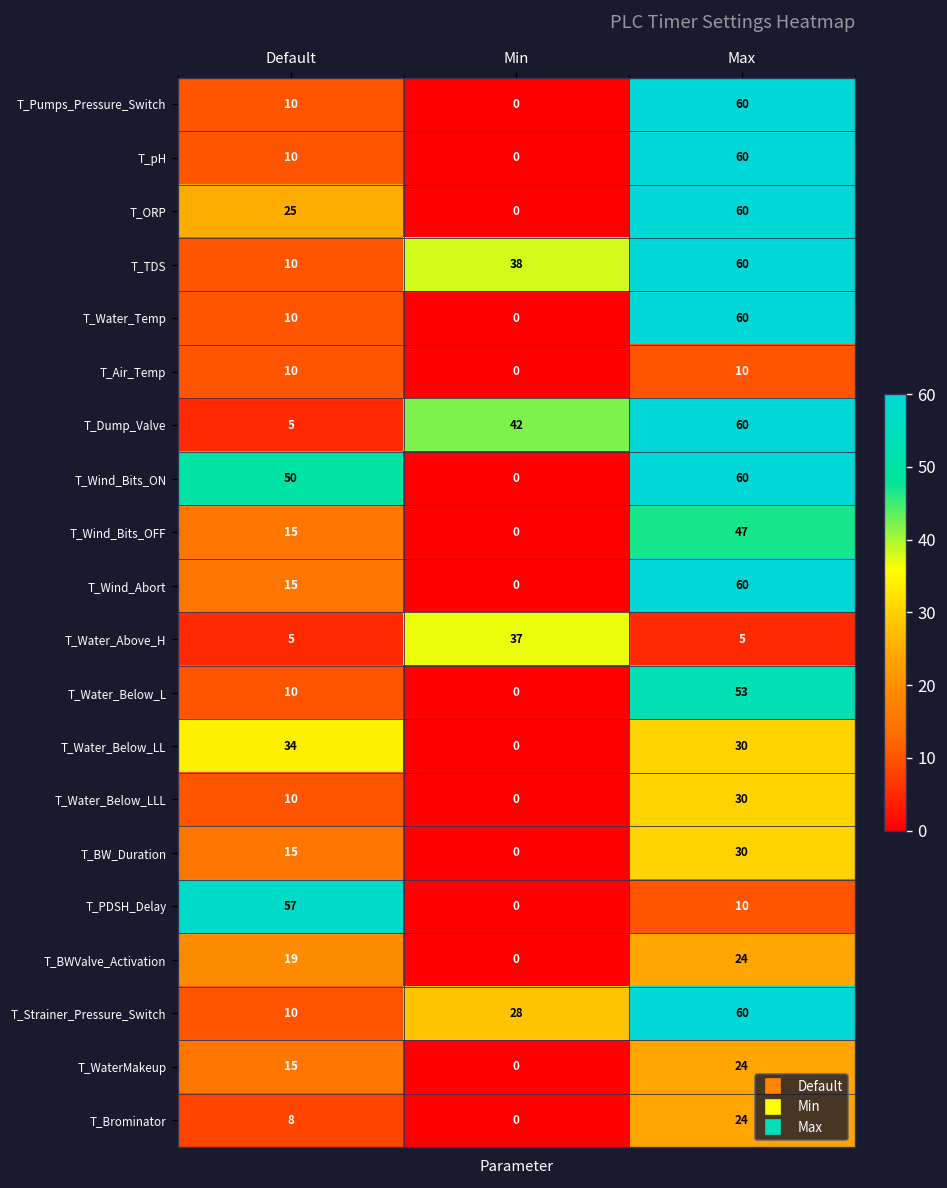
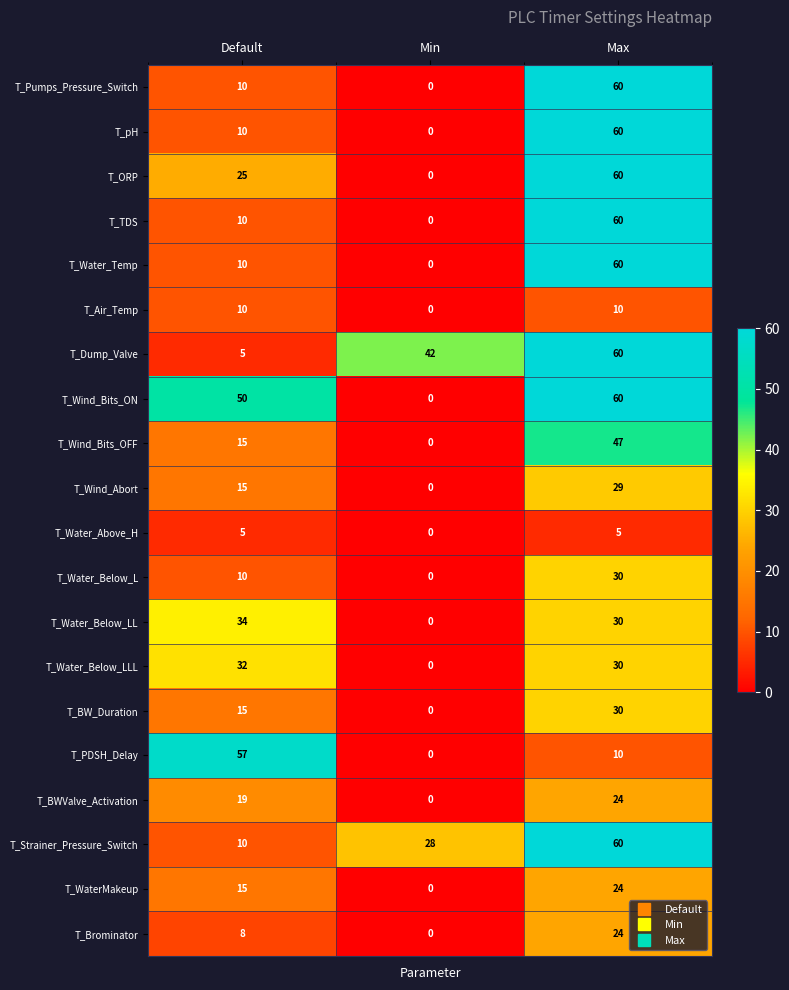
T_TDS, Min: 38 -> 0
T_Wind_Abort, Max: 60 -> 29
T_Water_Above_H, Min: 37 -> 0
T_Water_Below_L, Max: 53 -> 30
T_Water_Below_LLL, Default: 10 -> 32
